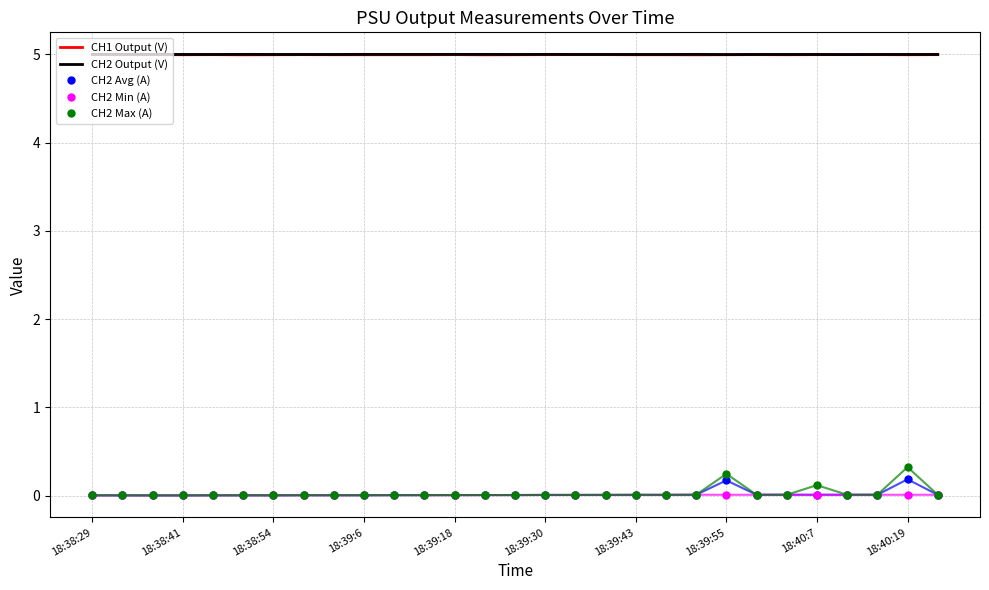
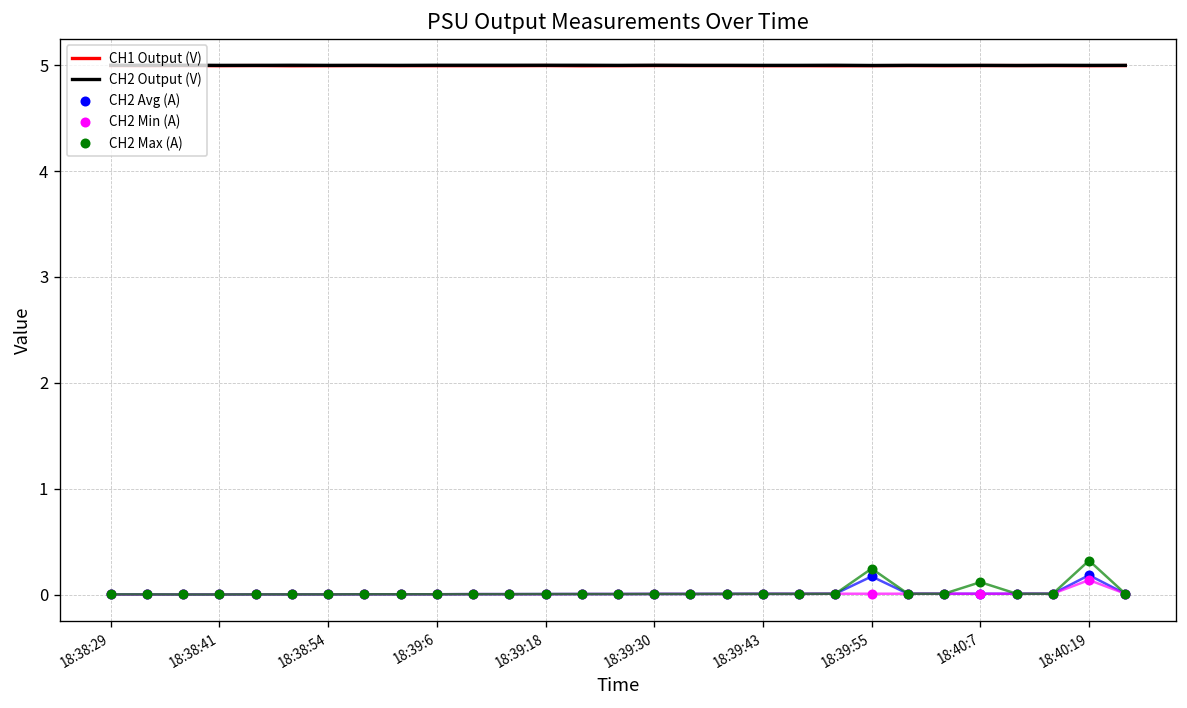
CH2 Min (A), 18:40:19: 0.0 -> 0.1
